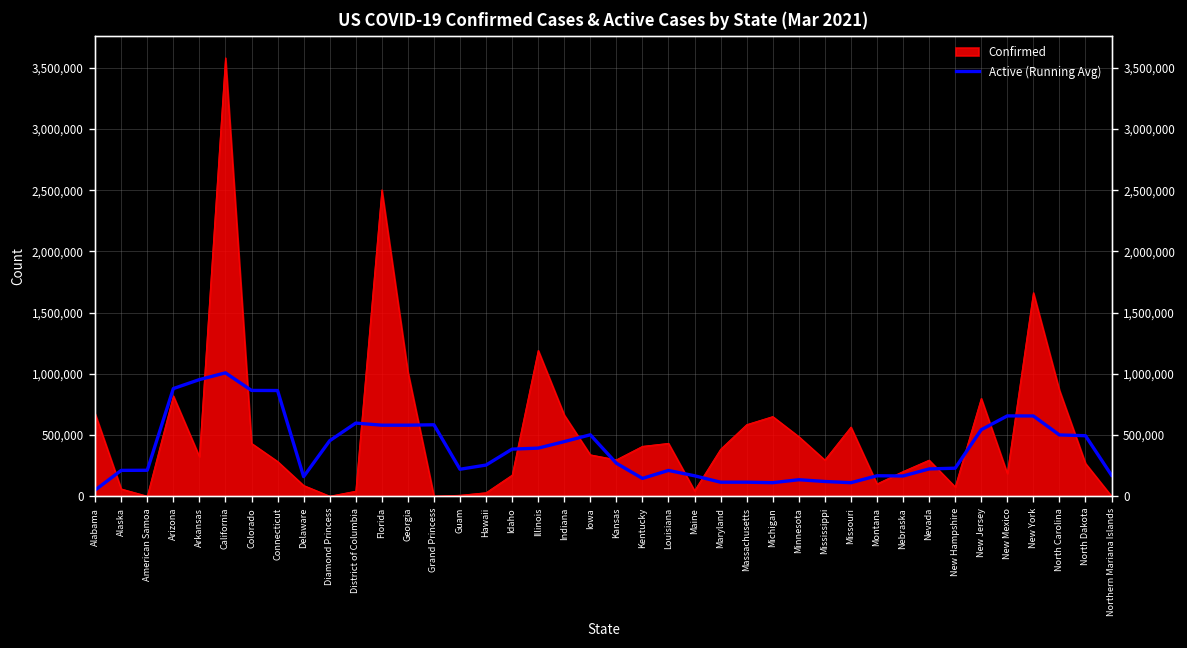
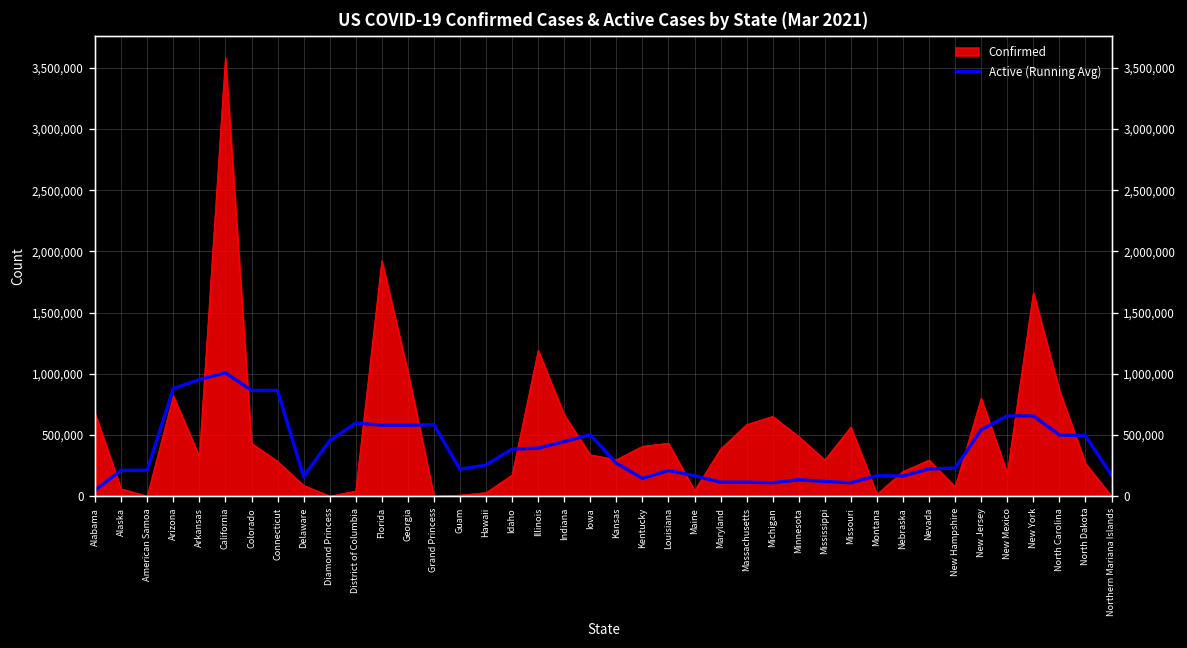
Confirmed, Florida: 2,500,000 -> 1,920,000
Confirmed, Montana: 100,000 -> 20,000
